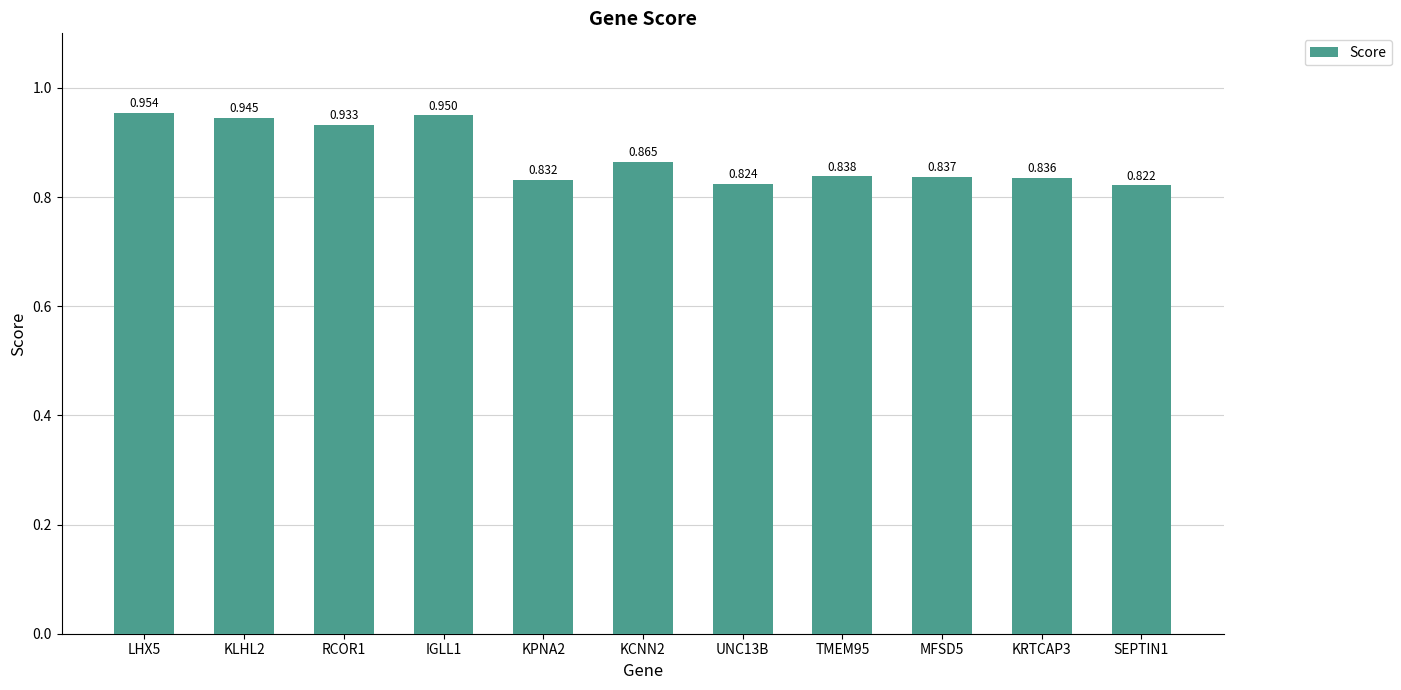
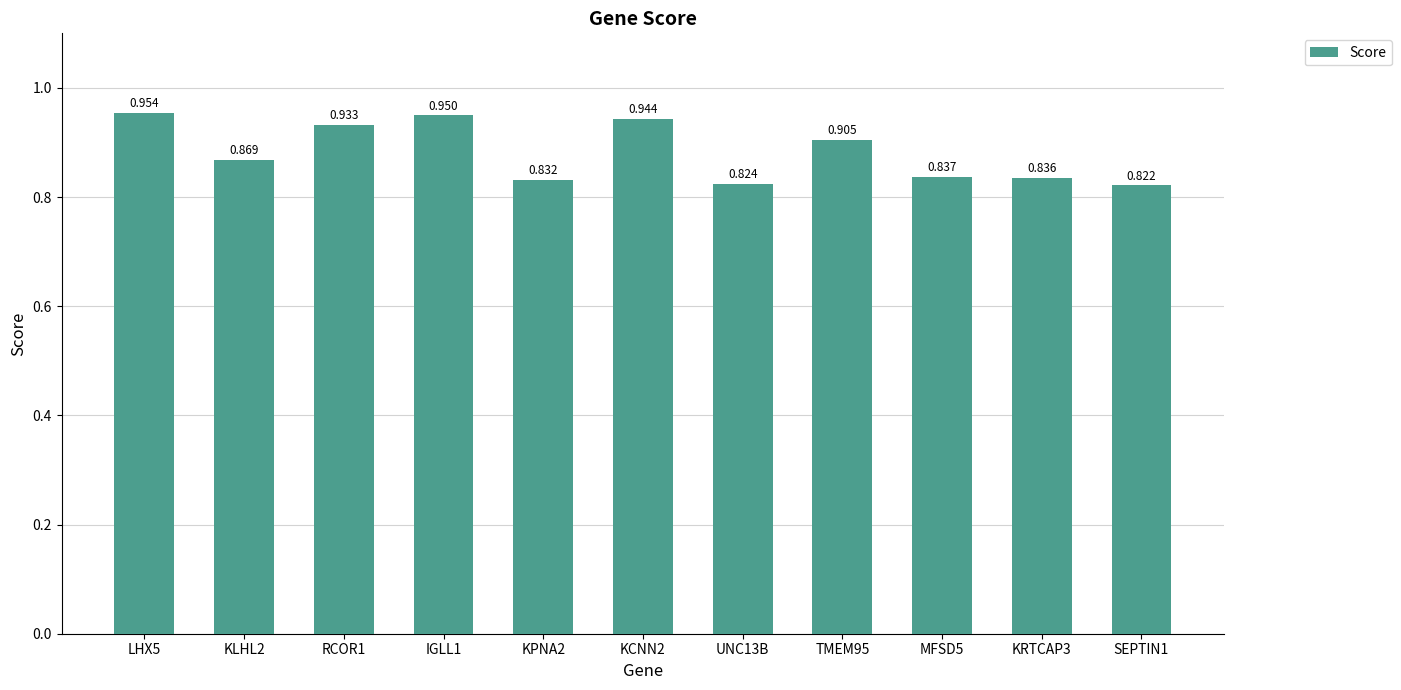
KLHL2: 0.945 -> 0.869
KCNN2: 0.865 -> 0.944
TMEM95: 0.838 -> 0.905
